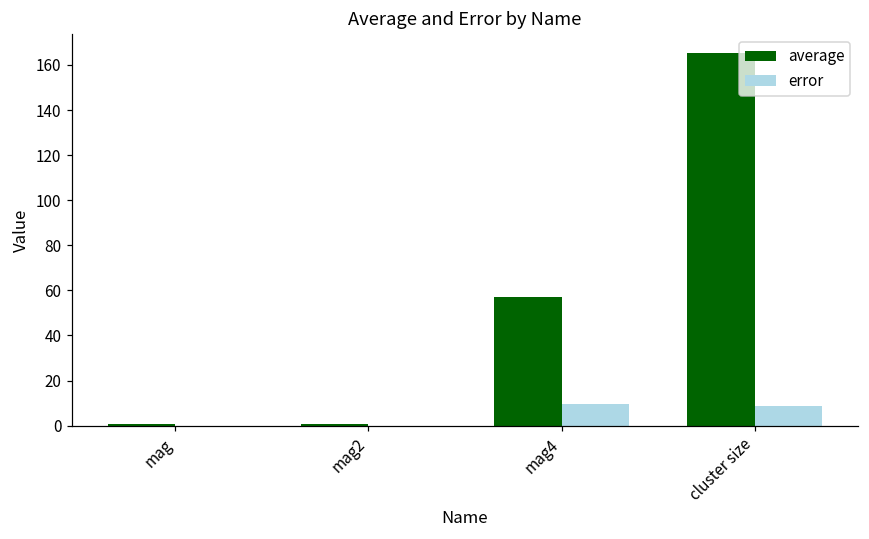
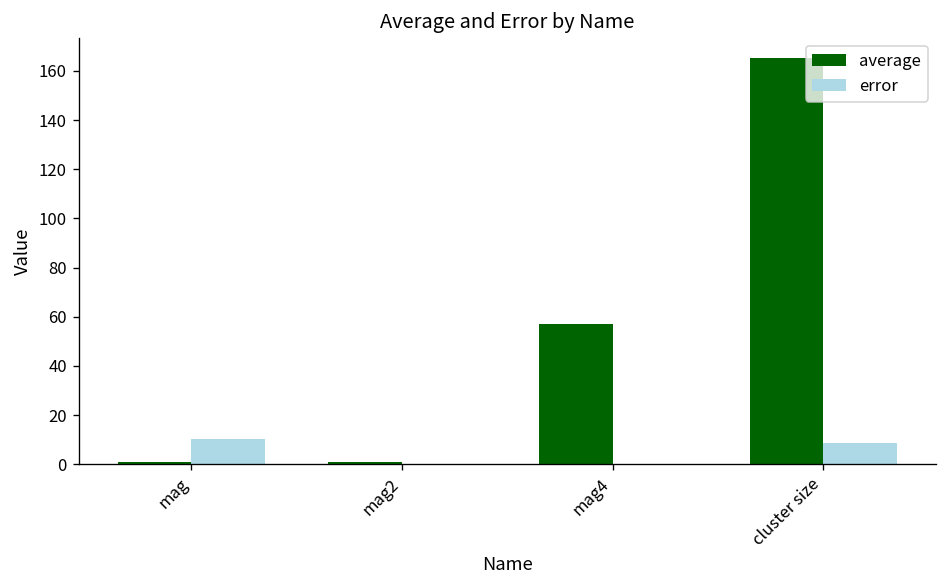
error, mag: 0 -> 10
error, mag4: 10 -> 0
